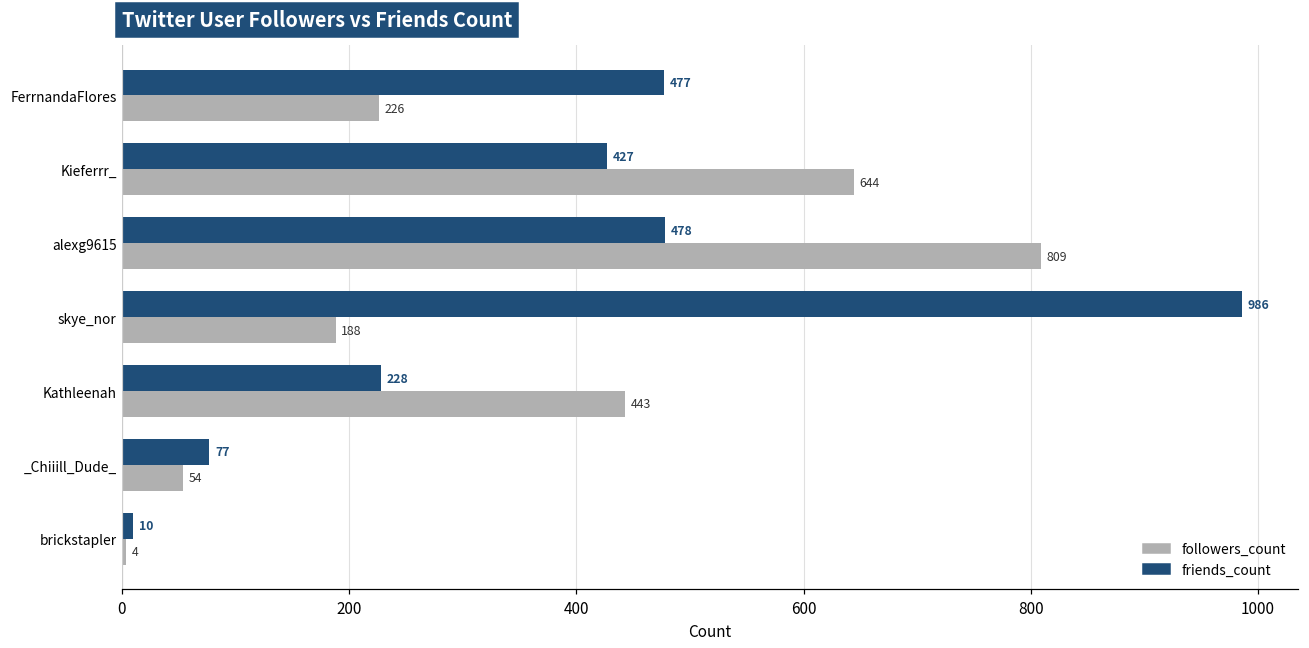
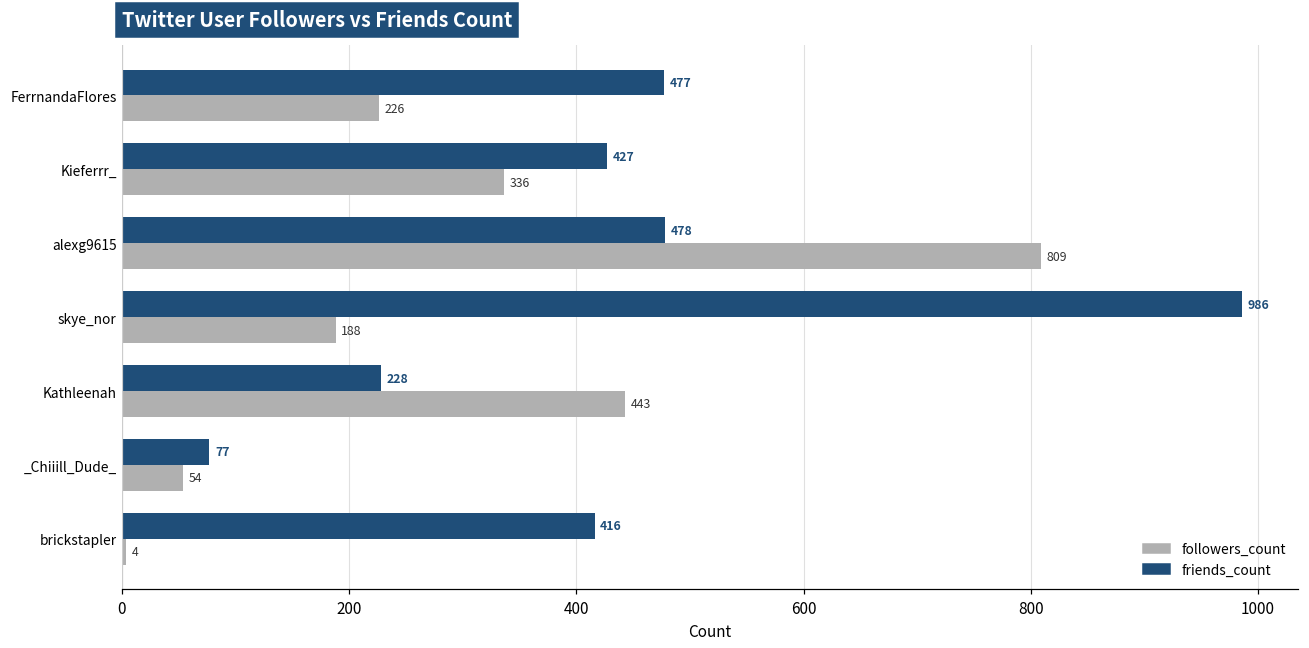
followers_count, Kieferrr_: 644 -> 336
friends_count, brickstapler: 10 -> 416
